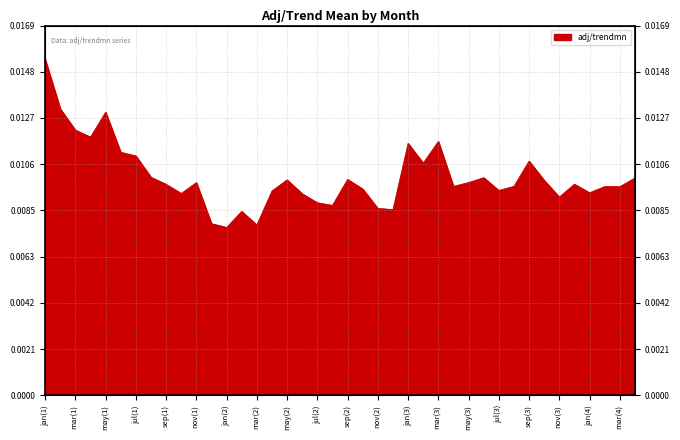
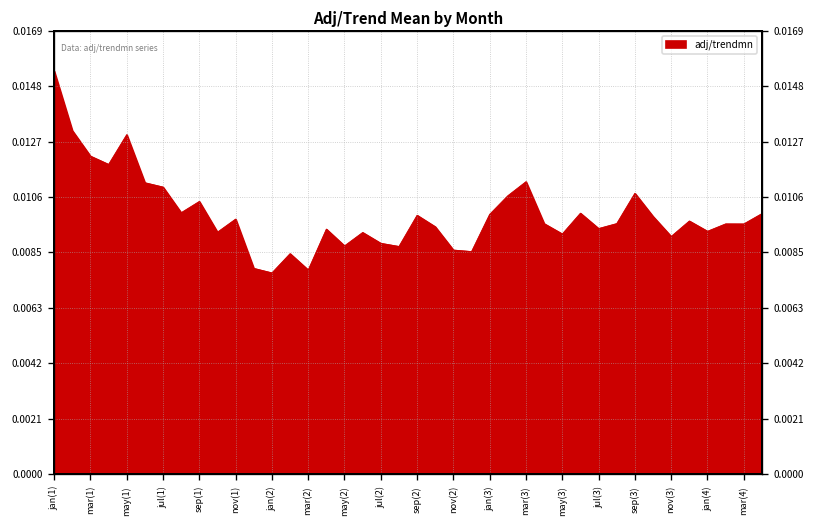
sep(1): 0.0097 -> 0.0104
may(2): 0.0099 -> 0.0087
jan(3): 0.0115 -> 0.0099
mar(3): 0.0116 -> 0.0112
may(3): 0.0097 -> 0.0092
